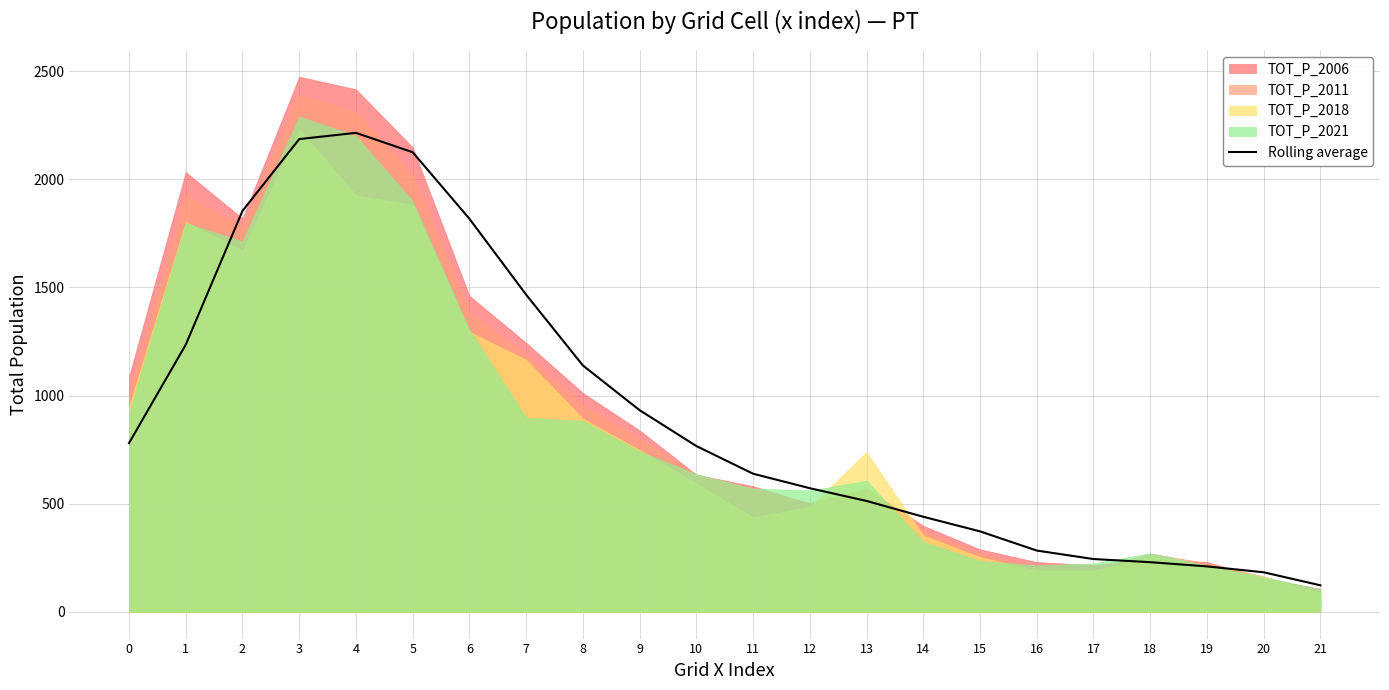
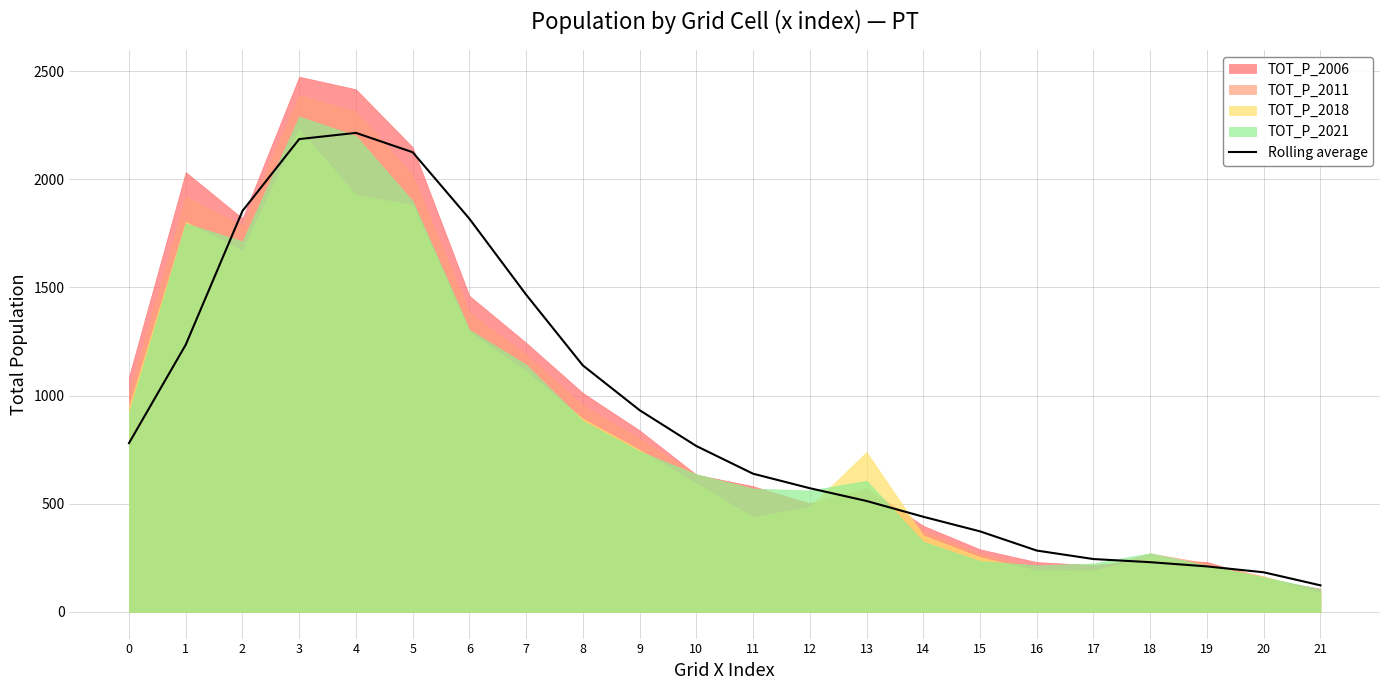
TOT_P_2018, 7: 1170 -> 1110
TOT_P_2021, 7: 900 -> 1140
